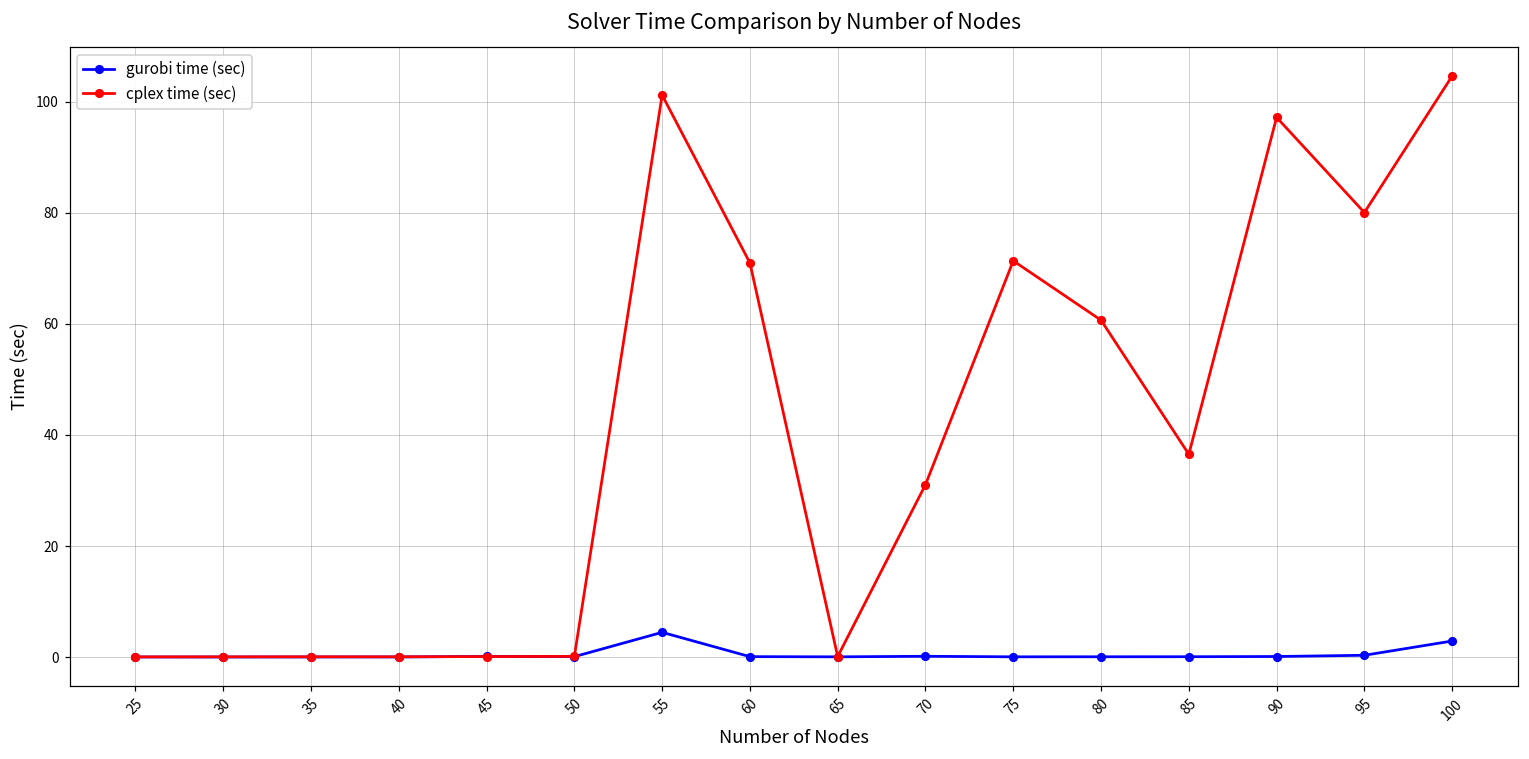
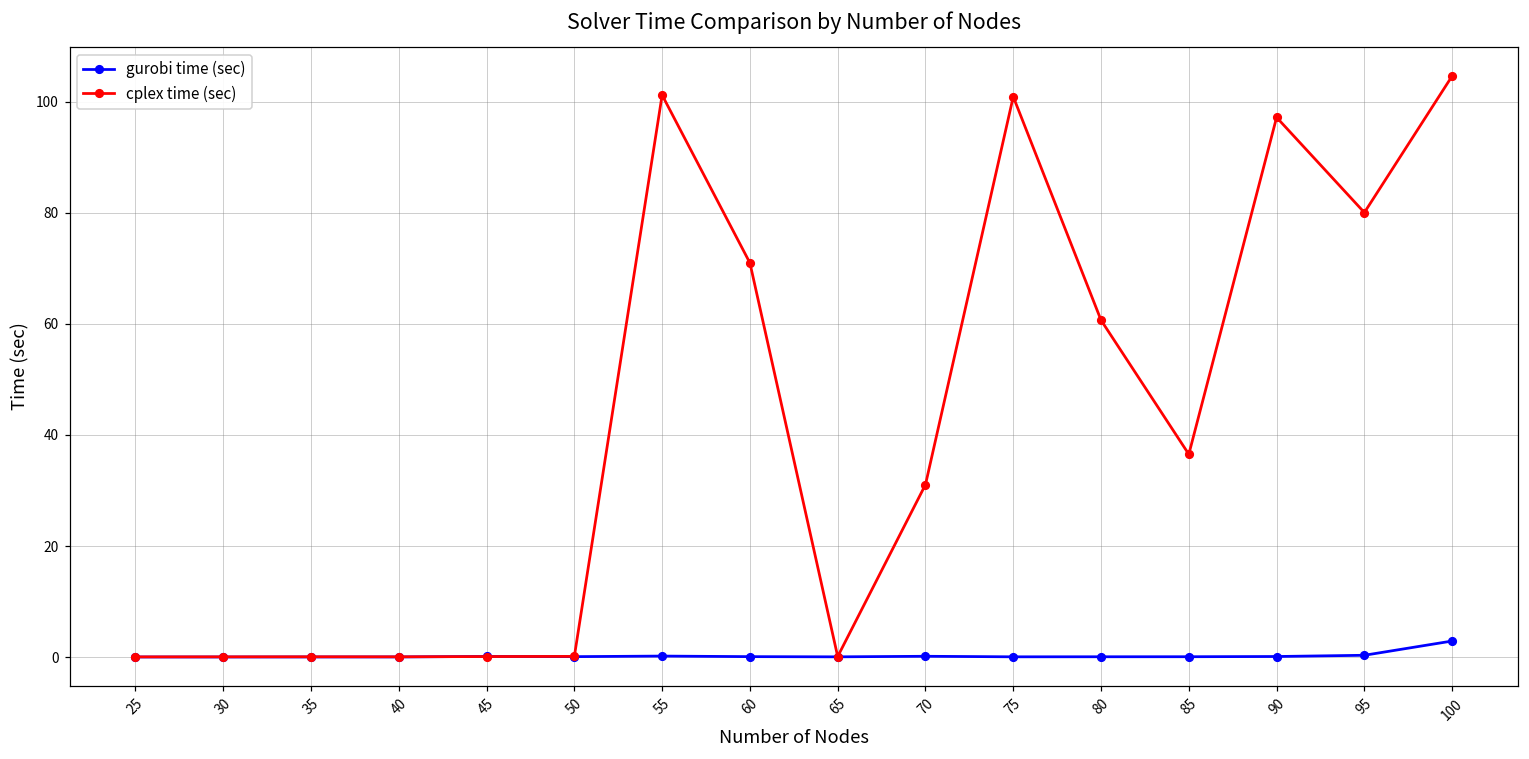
gurobi time (sec), 55: 4 -> 0
cplex time (sec), 75: 71 -> 101
